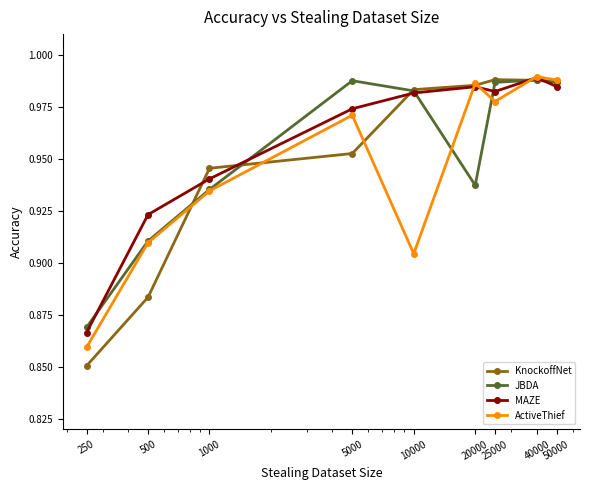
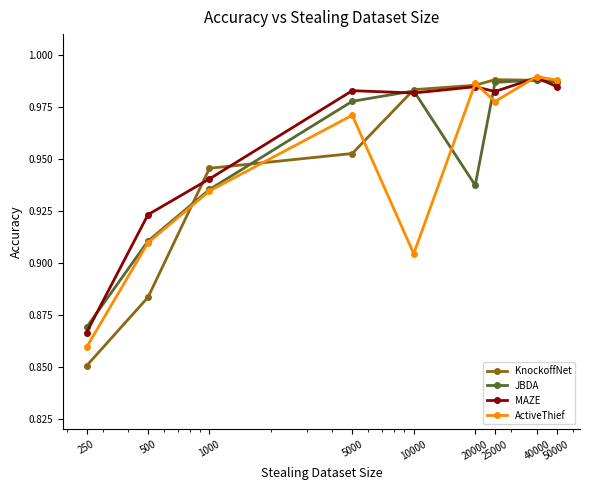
JBDA, 5000: 0.988 -> 0.978
MAZE, 5000: 0.974 -> 0.983
